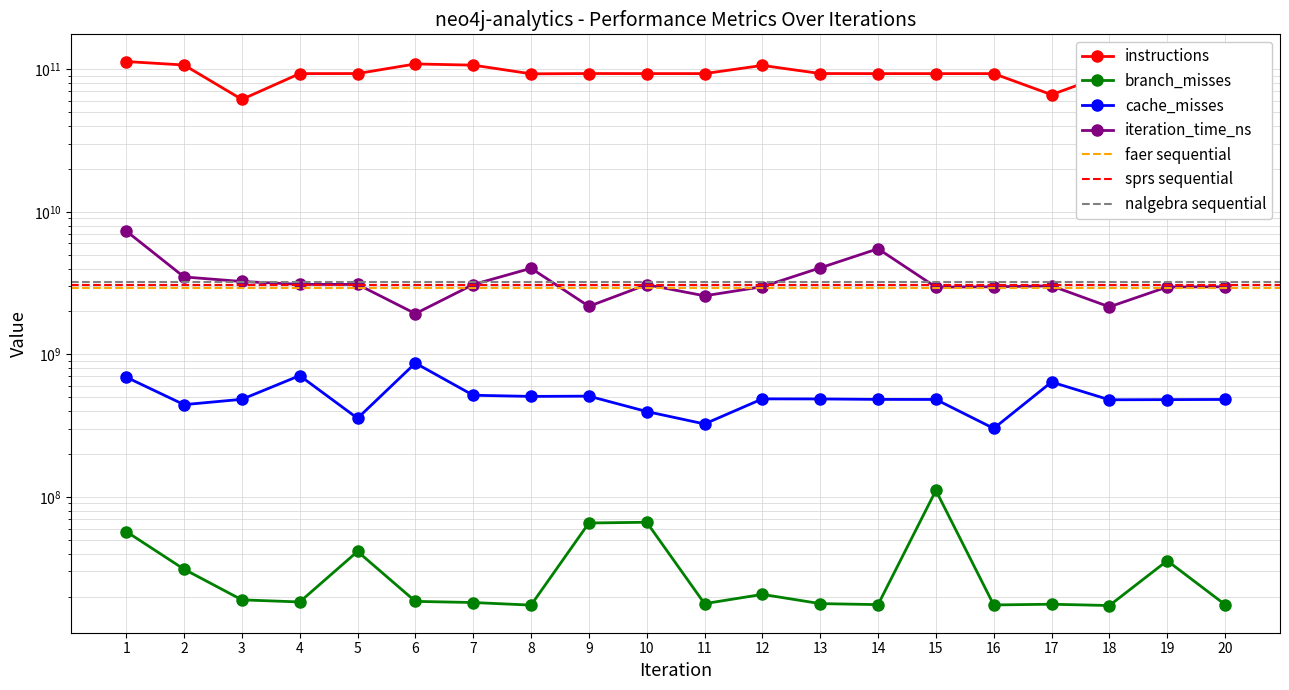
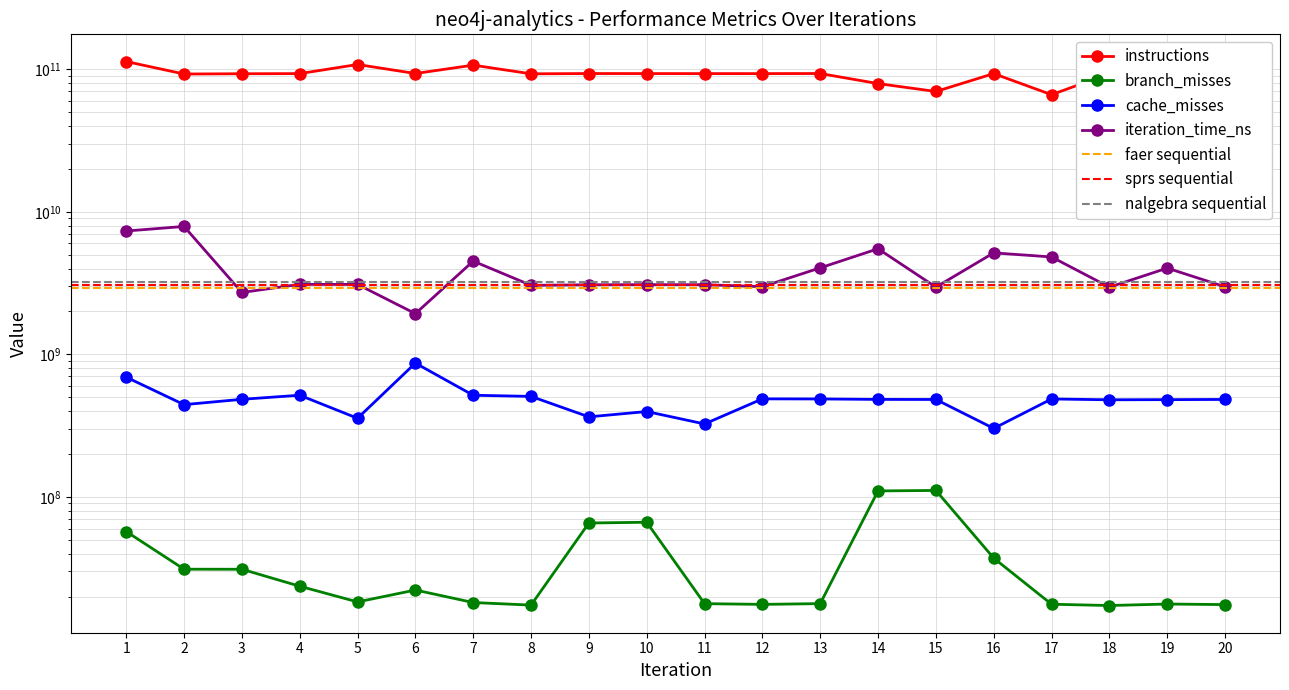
instructions, 2: 110000000000 -> 90000000000
iteration_time_ns, 2: 3500000000 -> 8000000000
instructions, 3: 61000000000 -> 90000000000
branch_misses, 3: 19000000 -> 31000000
iteration_time_ns, 3: 3200000000 -> 2700000000
branch_misses, 4: 18000000 -> 24000000
cache_misses, 4: 700000000 -> 520000000
instructions, 5: 90000000000 -> 110000000000
branch_misses, 5: 41000000 -> 18000000
instructions, 6: 110000000000 -> 90000000000
branch_misses, 6: 19000000 -> 22000000
iteration_time_ns, 7: 3100000000 -> 4500000000
iteration_time_ns, 8: 4000000000 -> 3100000000
cache_misses, 9: 510000000 -> 360000000
iteration_time_ns, 9: 2200000000 -> 3100000000
iteration_time_ns, 11: 2600000000 -> 3100000000
instructions, 12: 110000000000 -> 90000000000
branch_misses, 12: 21000000 -> 18000000
instructions, 14: 90000000000 -> 80000000000
branch_misses, 14: 18000000 -> 110000000
instructions, 15: 90000000000 -> 70000000000
branch_misses, 16: 17000000 -> 37000000
iteration_time_ns, 16: 3000000000 -> 5200000000
cache_misses, 17: 600000000 -> 490000000
iteration_time_ns, 17: 3000000000 -> 4800000000
iteration_time_ns, 18: 2200000000 -> 3000000000
branch_misses, 19: 36000000 -> 18000000
iteration_time_ns, 19: 3000000000 -> 4000000000
